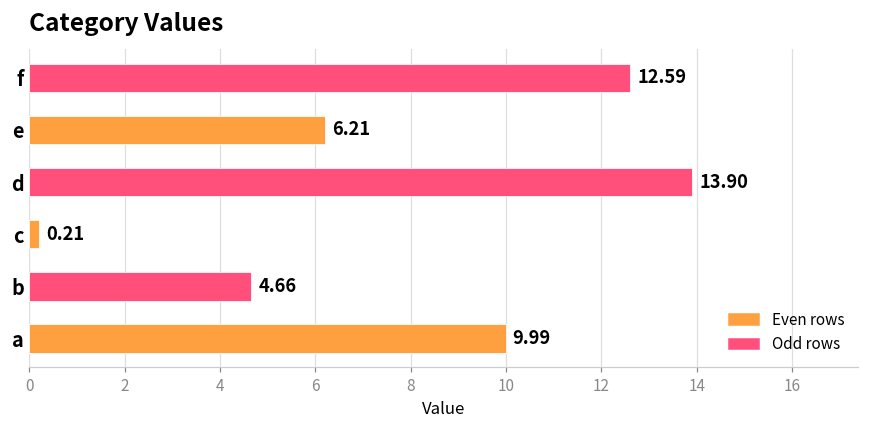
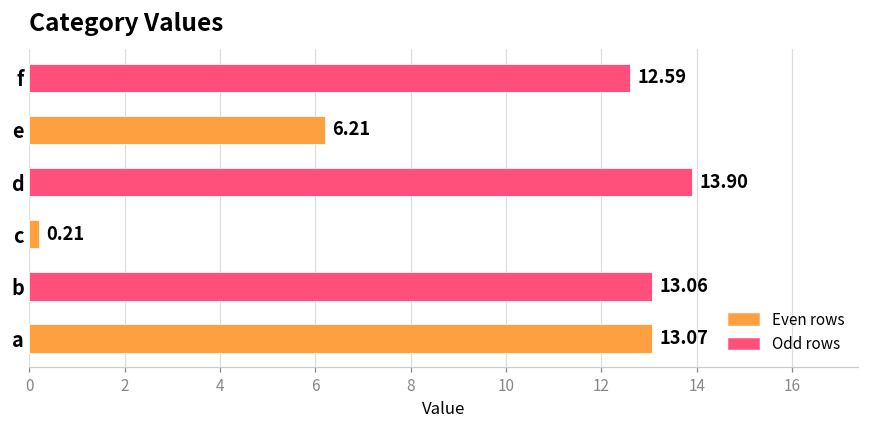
b: 4.66 -> 13.06
a: 9.99 -> 13.07
